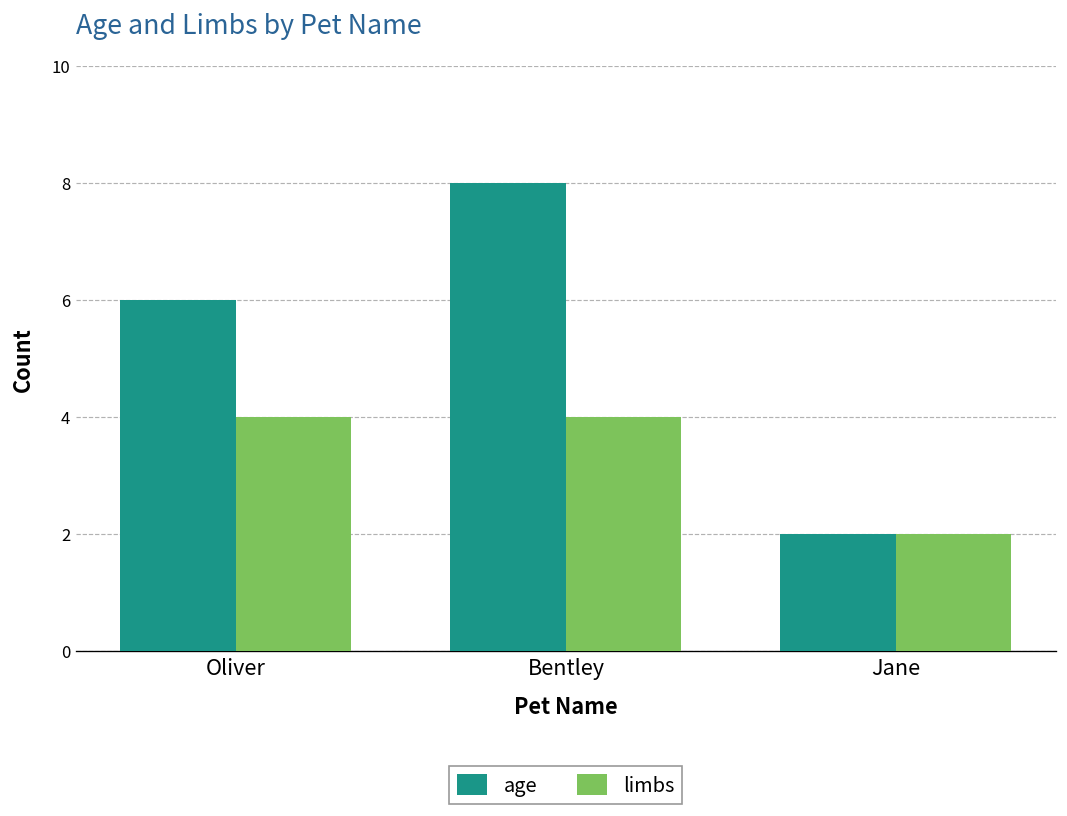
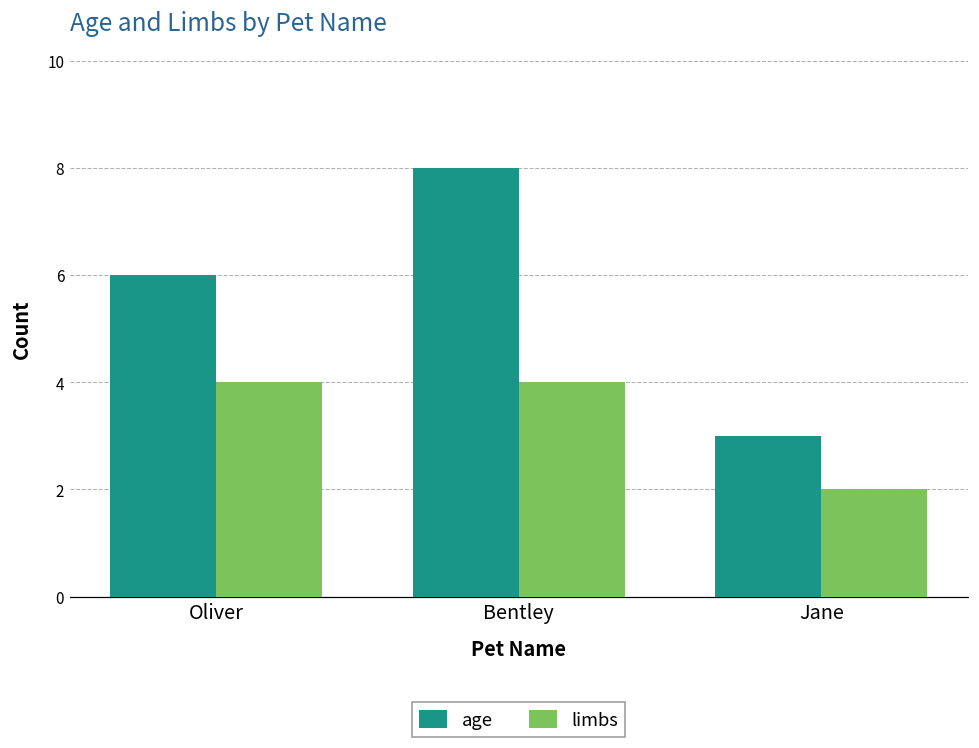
age, Jane: 2 -> 3
